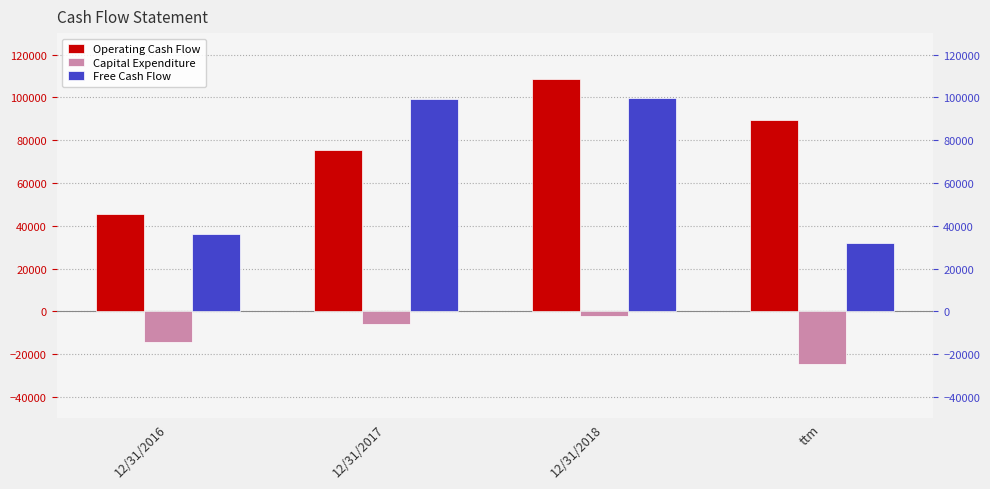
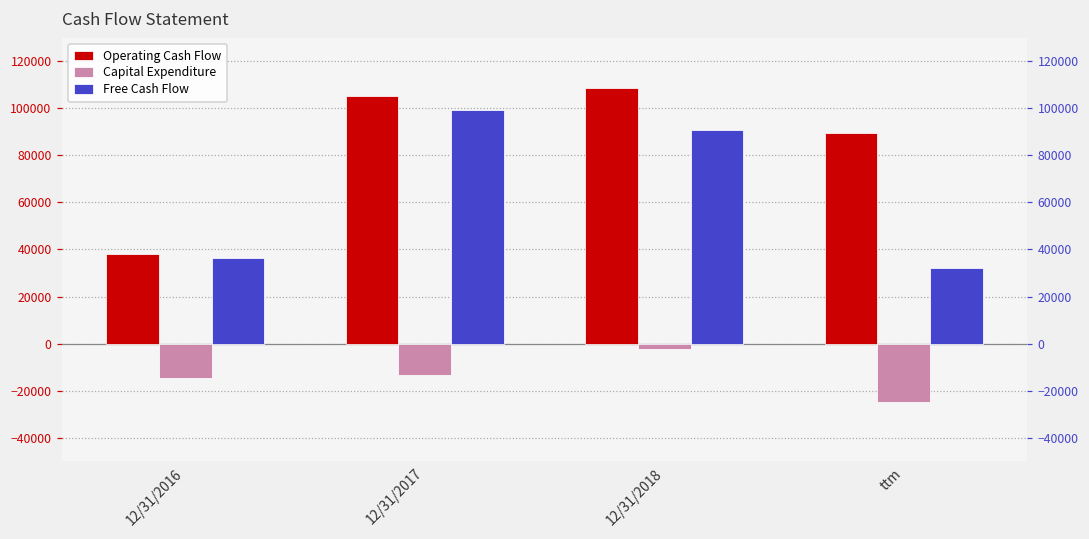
Operating Cash Flow, 12/31/2016: 46000 -> 38000
Operating Cash Flow, 12/31/2017: 75000 -> 105000
Capital Expenditure, 12/31/2017: -6000 -> -13000
Free Cash Flow, 12/31/2018: 100000 -> 91000
